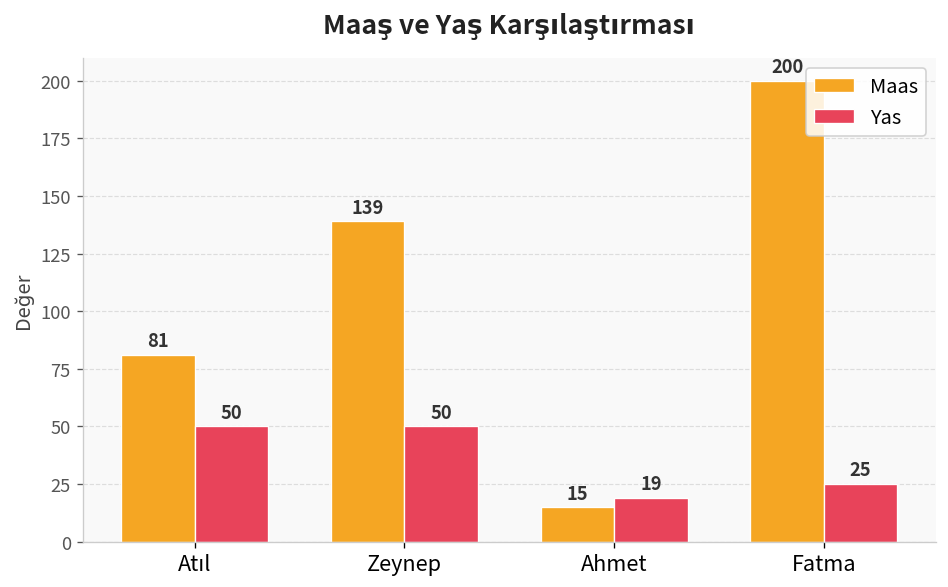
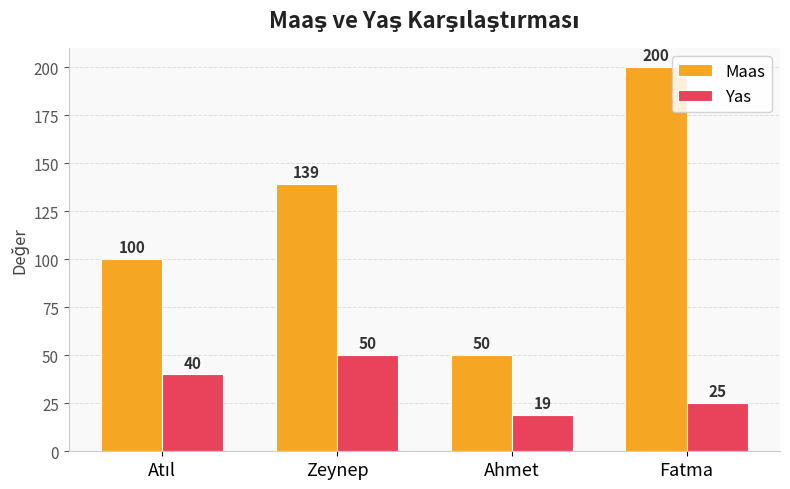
Maas, Atıl: 81 -> 100
Yas, Atıl: 50 -> 40
Maas, Ahmet: 15 -> 50
